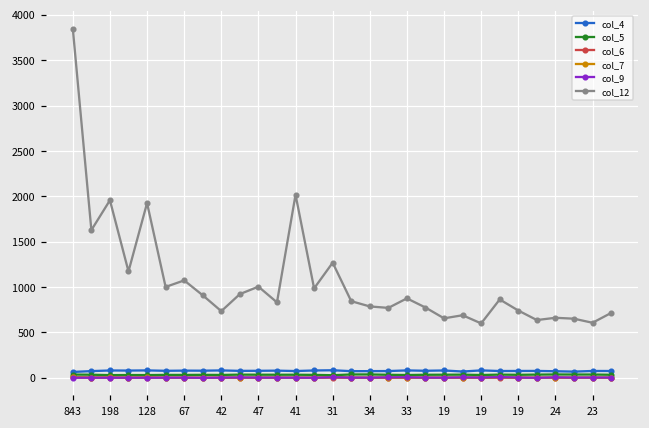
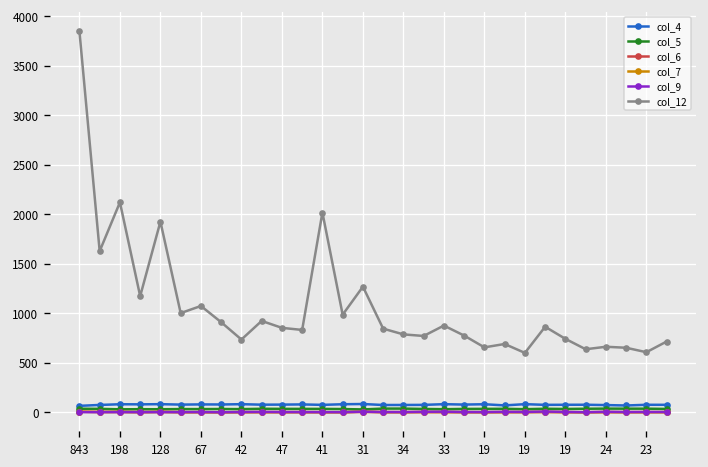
col_12, 198: 2000 -> 2100
col_12, 47: 1000 -> 900
